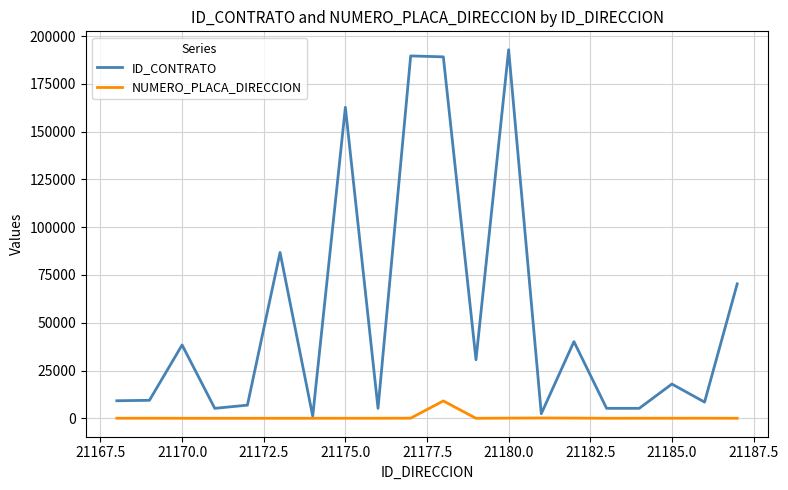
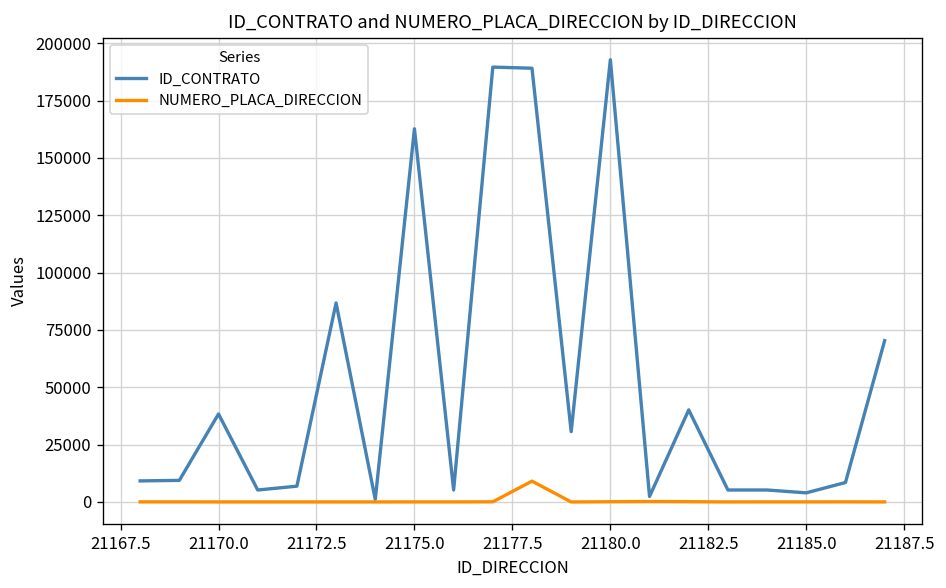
ID_CONTRATO, 21185.0: 18000 -> 4000
